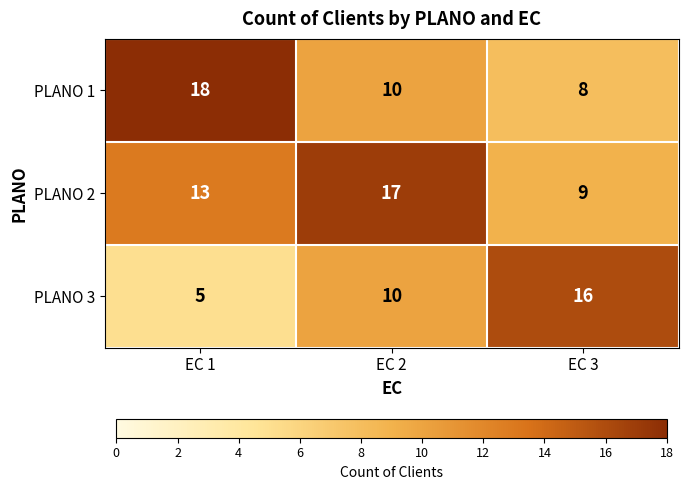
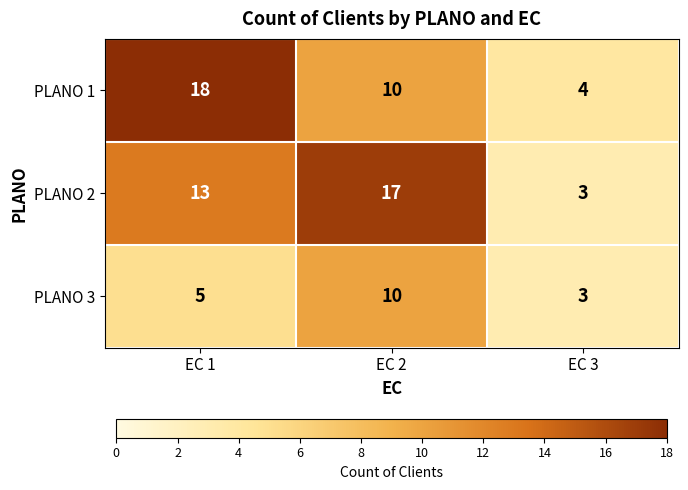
PLANO 1, EC 3: 8 -> 4
PLANO 2, EC 3: 9 -> 3
PLANO 3, EC 3: 16 -> 3
